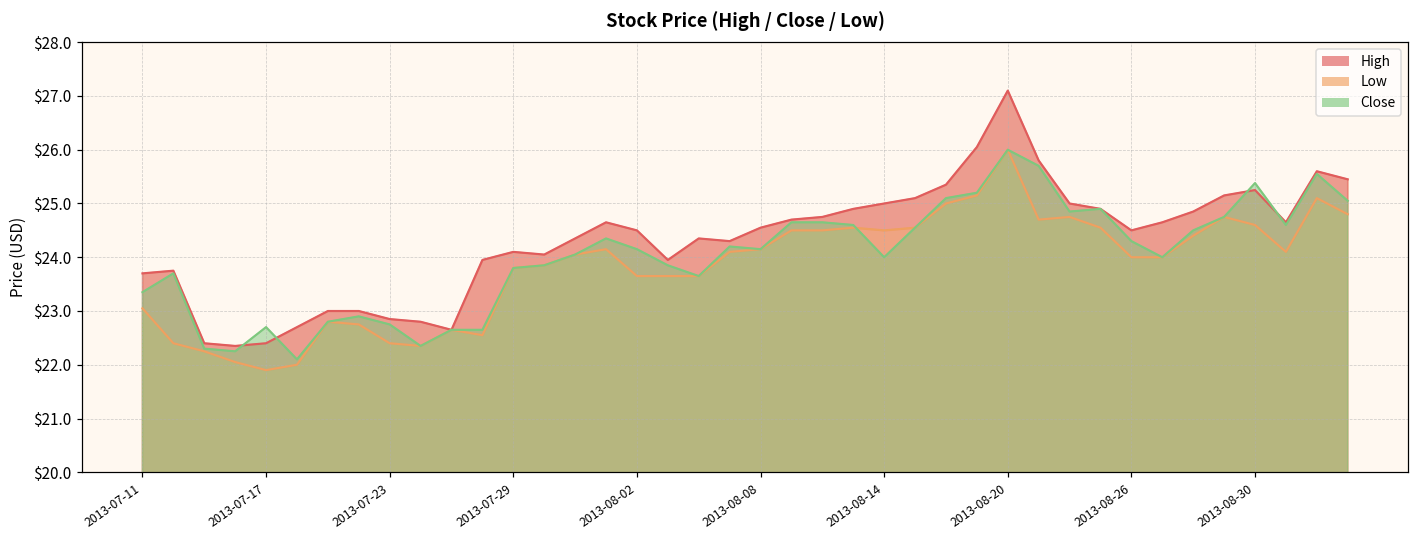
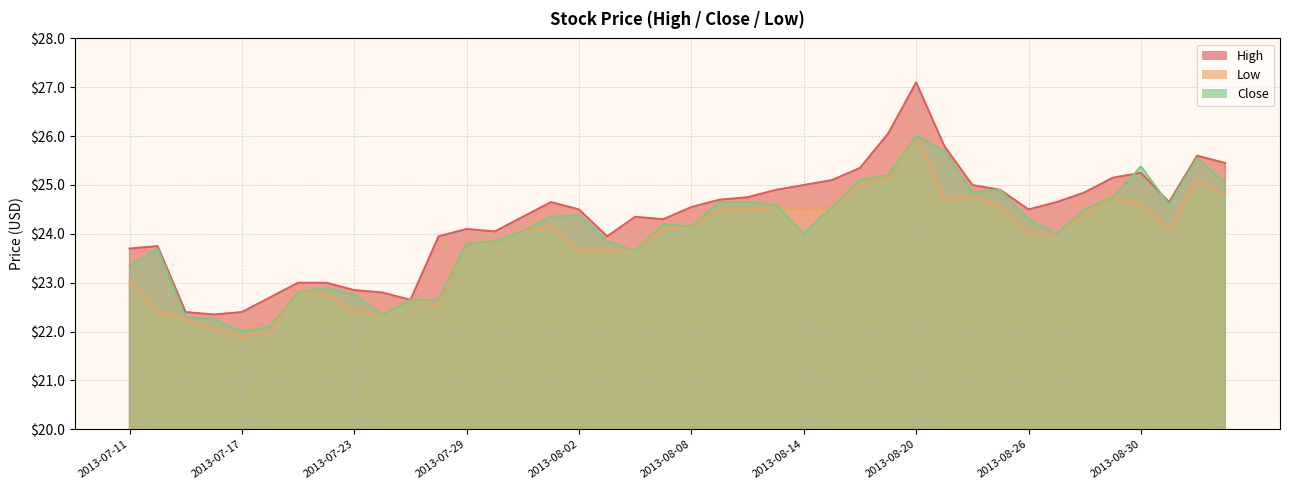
Close, 2013-07-17: $22.7 -> $22.0
Close, 2013-08-02: $24.2 -> $24.4
